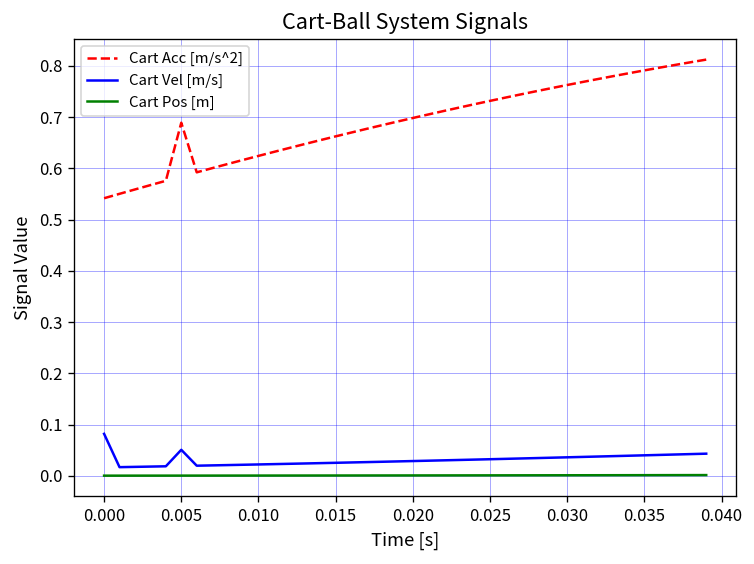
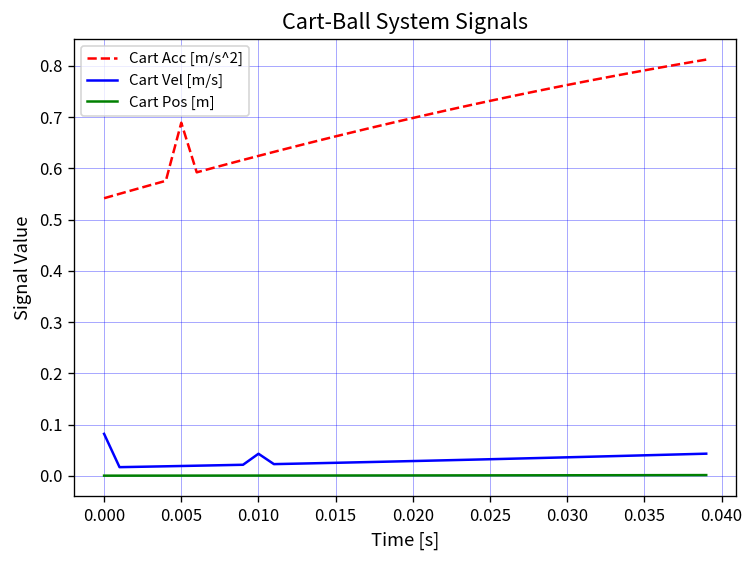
Cart Vel [m/s], 0.005: 0.05 -> 0.02
Cart Vel [m/s], 0.010: 0.02 -> 0.04
